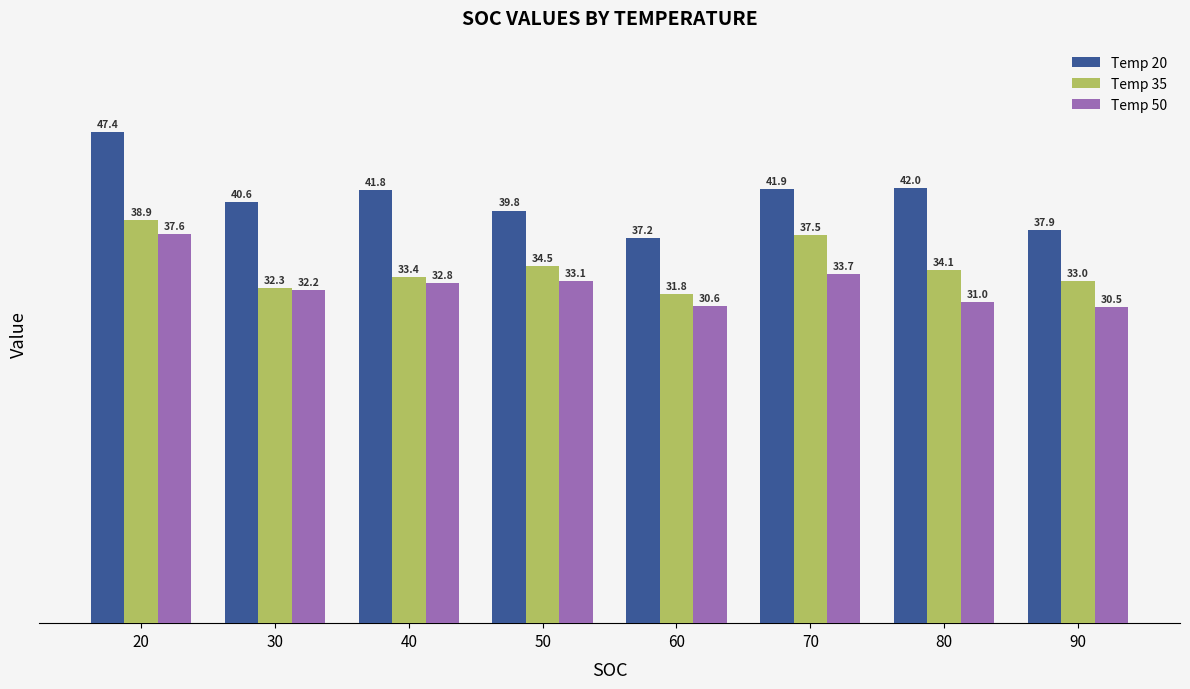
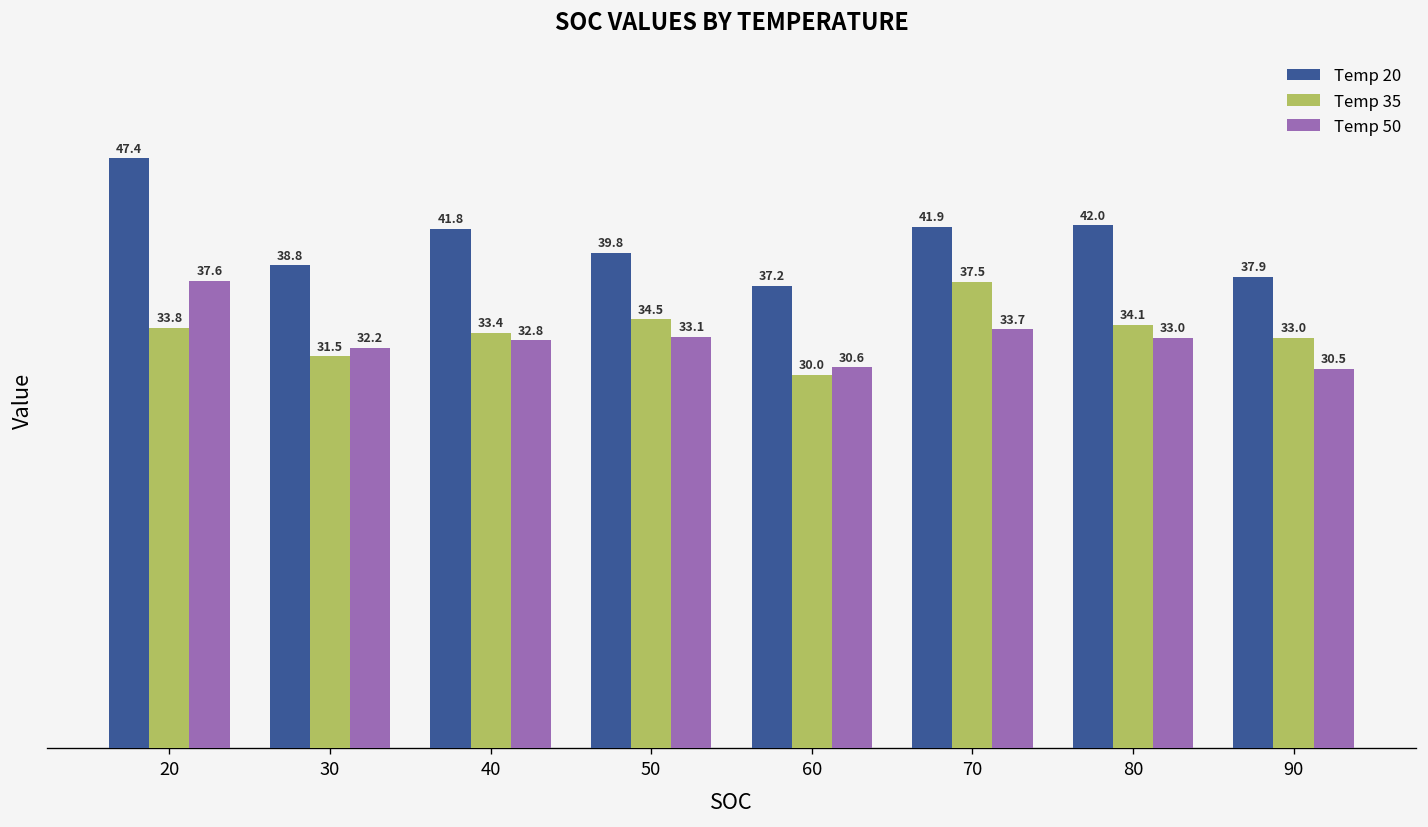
Temp 35, 20: 38.9 -> 33.8
Temp 20, 30: 40.6 -> 38.8
Temp 35, 30: 32.3 -> 31.5
Temp 35, 60: 31.8 -> 30.0
Temp 50, 80: 31.0 -> 33.0
